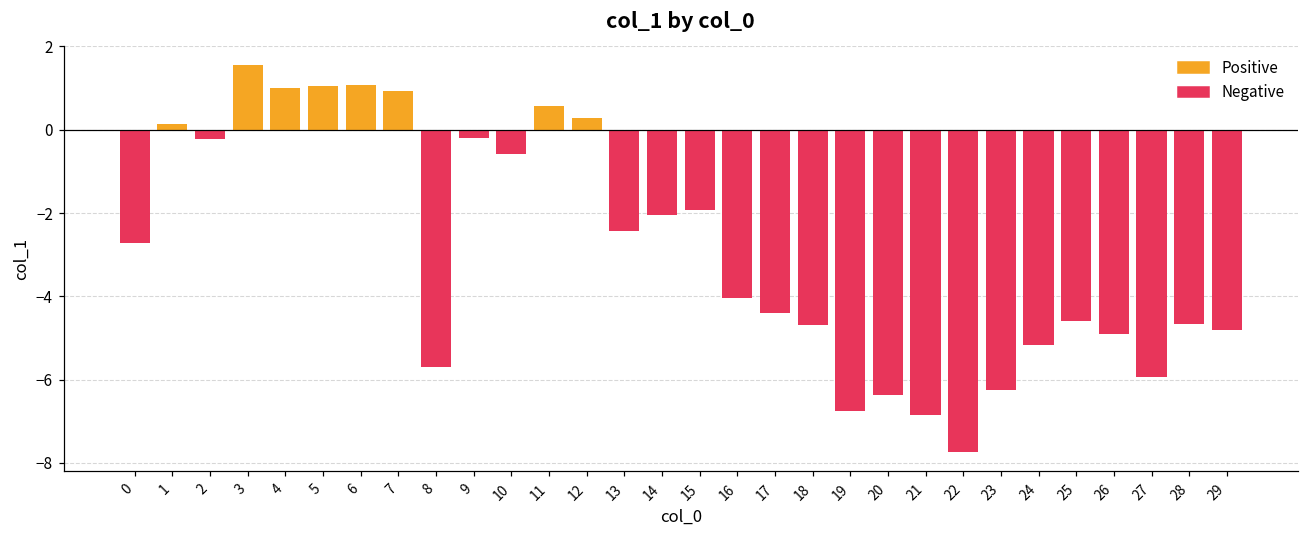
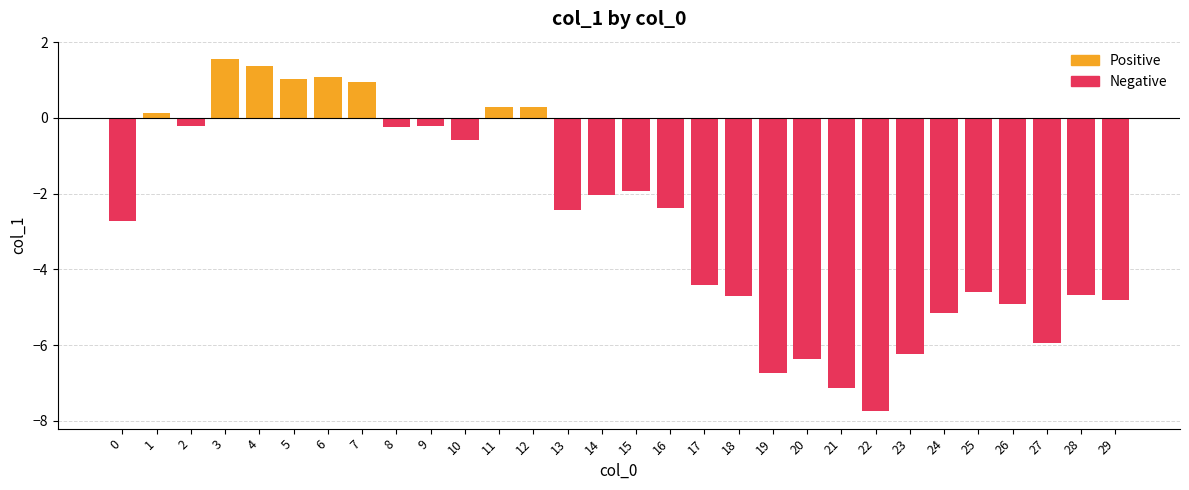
4: 1.0 -> 1.4
8: -5.7 -> -0.2
11: 0.6 -> 0.3
16: -4.0 -> -2.4
21: -6.9 -> -7.1
